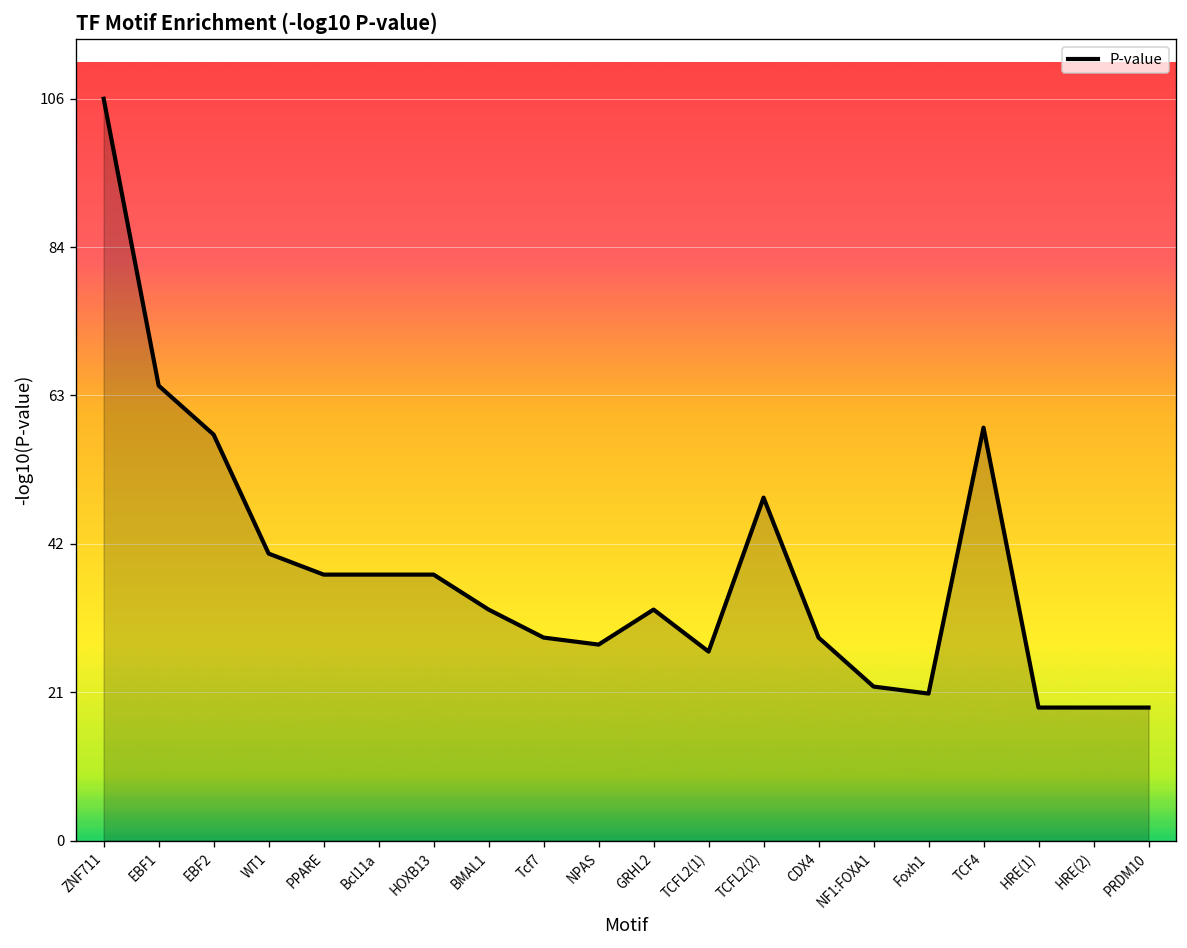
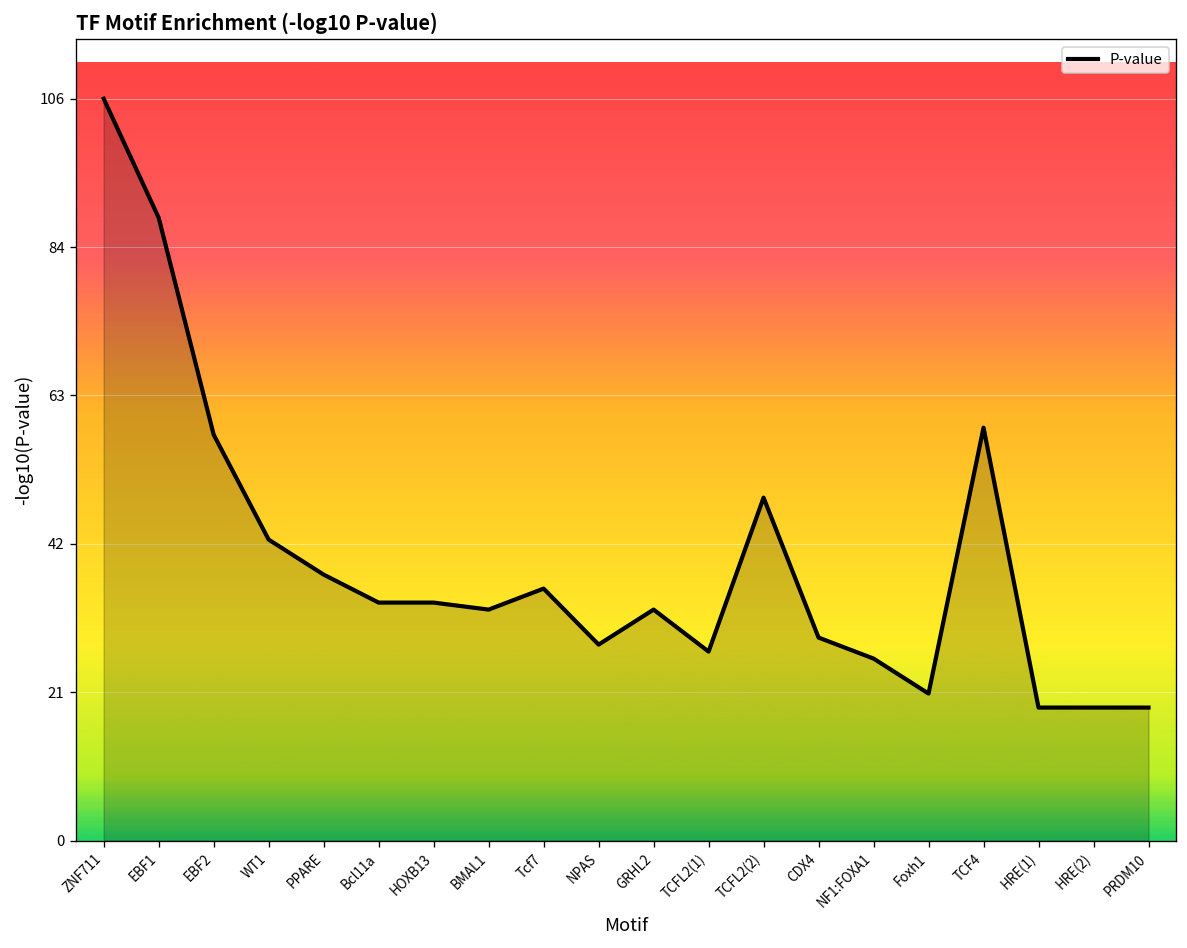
EBF1: 65 -> 89
WT1: 41 -> 43
Bcl11a: 38 -> 34
HOXB13: 38 -> 34
Tcf7: 29 -> 36
NF1:FOXA1: 22 -> 26
